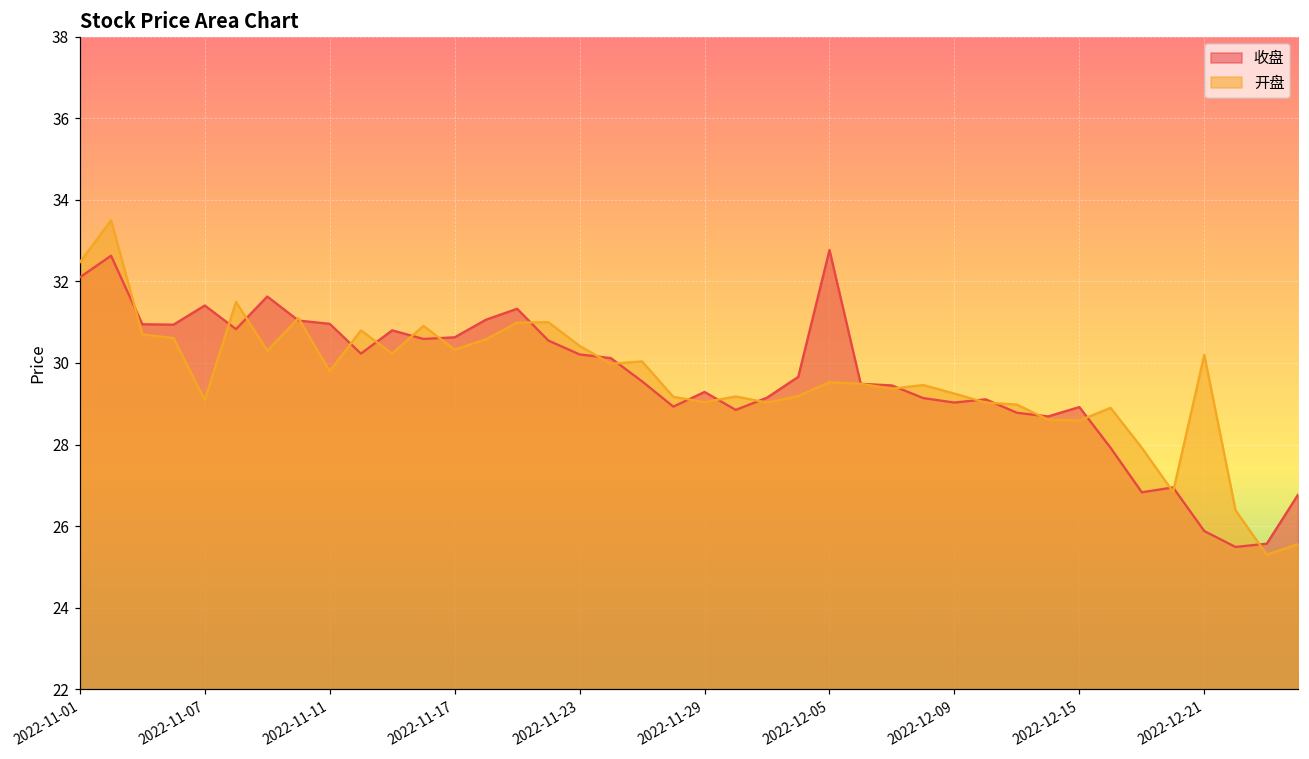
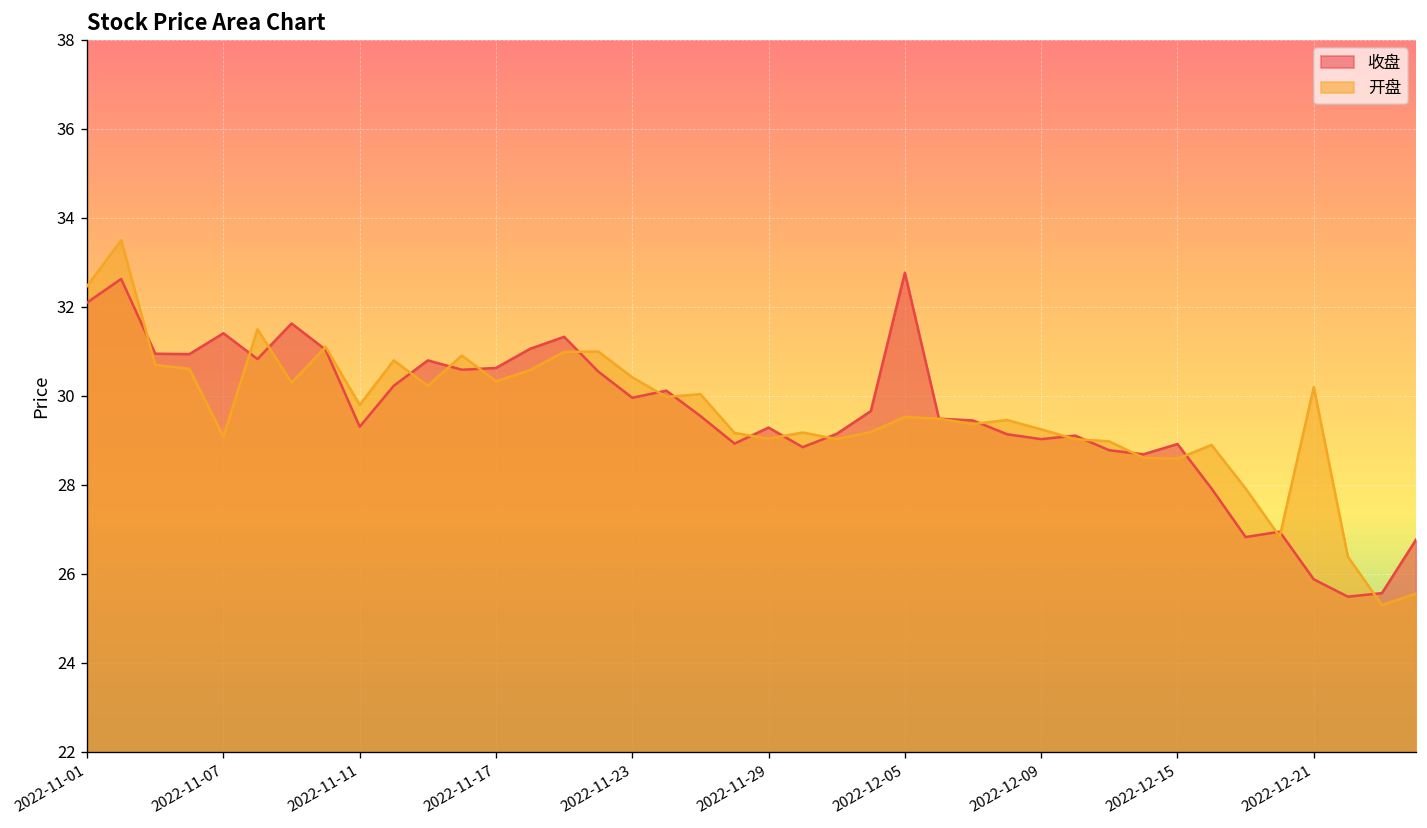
收盘, 2022-11-11: 31.0 -> 29.3
收盘, 2022-11-23: 30.2 -> 30.0
